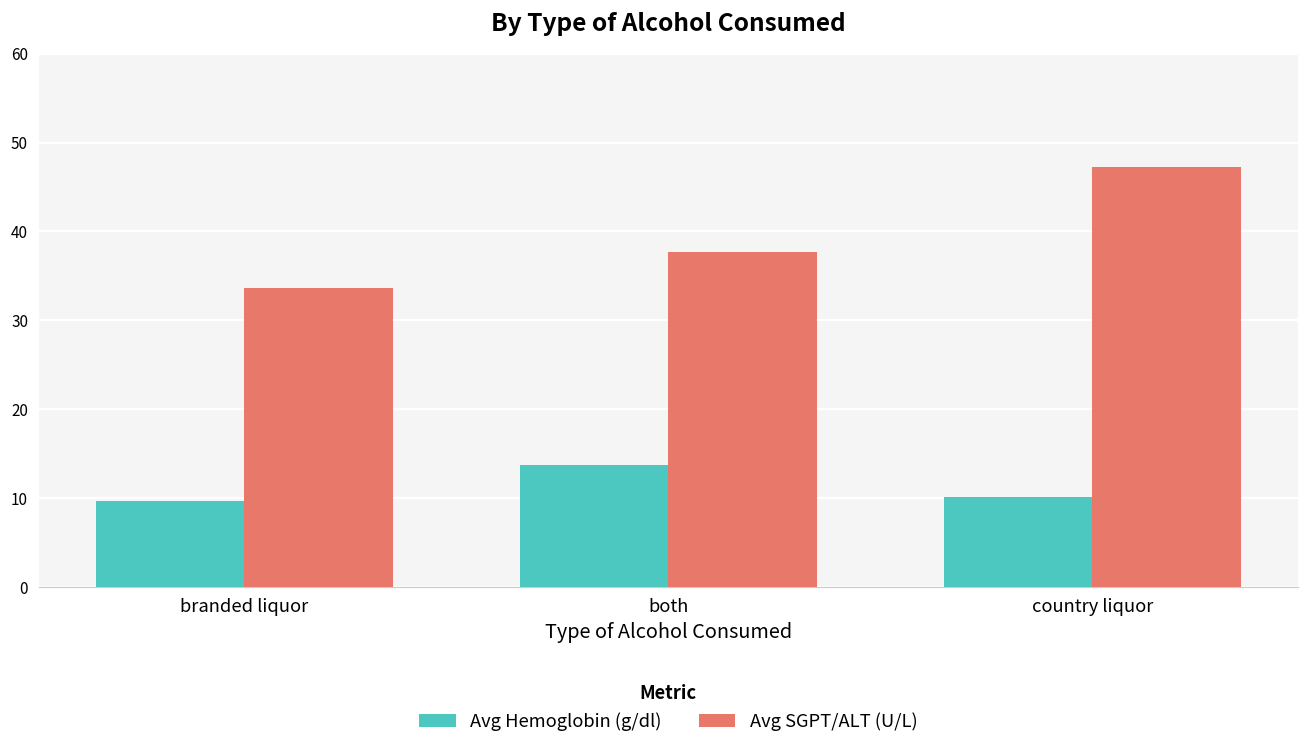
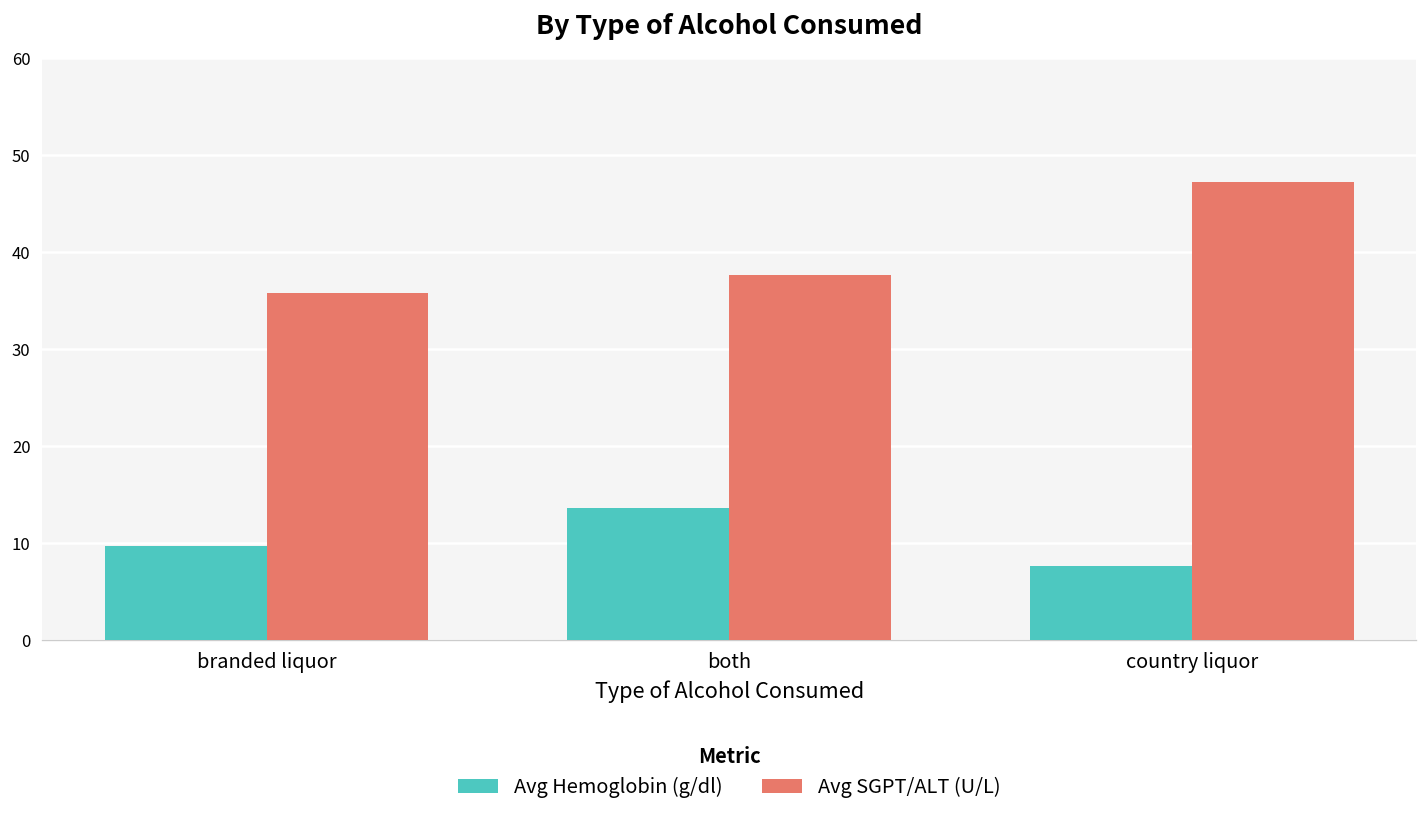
Avg SGPT/ALT (U/L), branded liquor: 34 -> 36
Avg Hemoglobin (g/dl), country liquor: 10 -> 8
